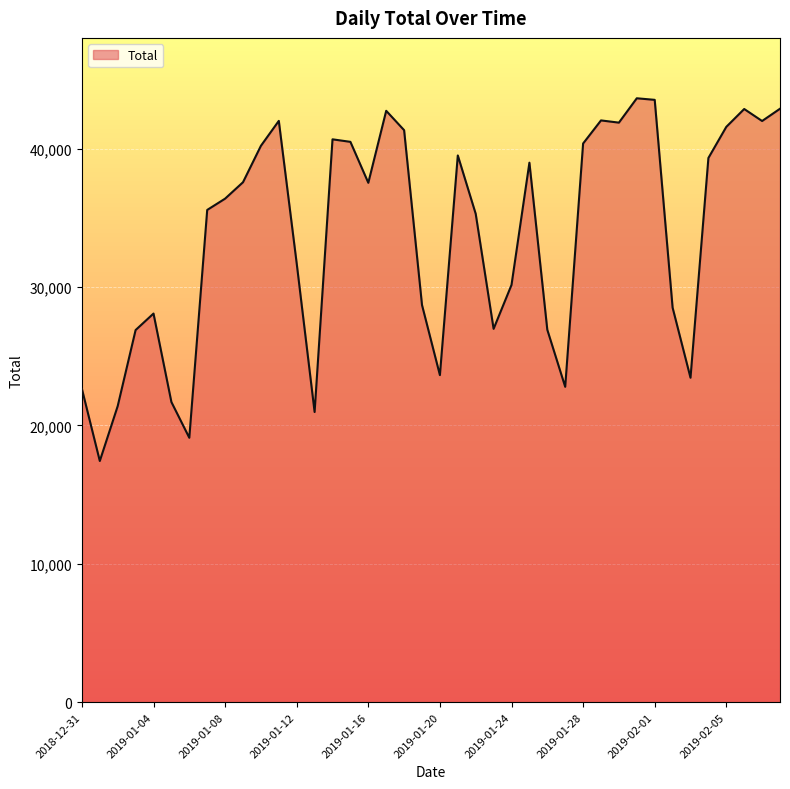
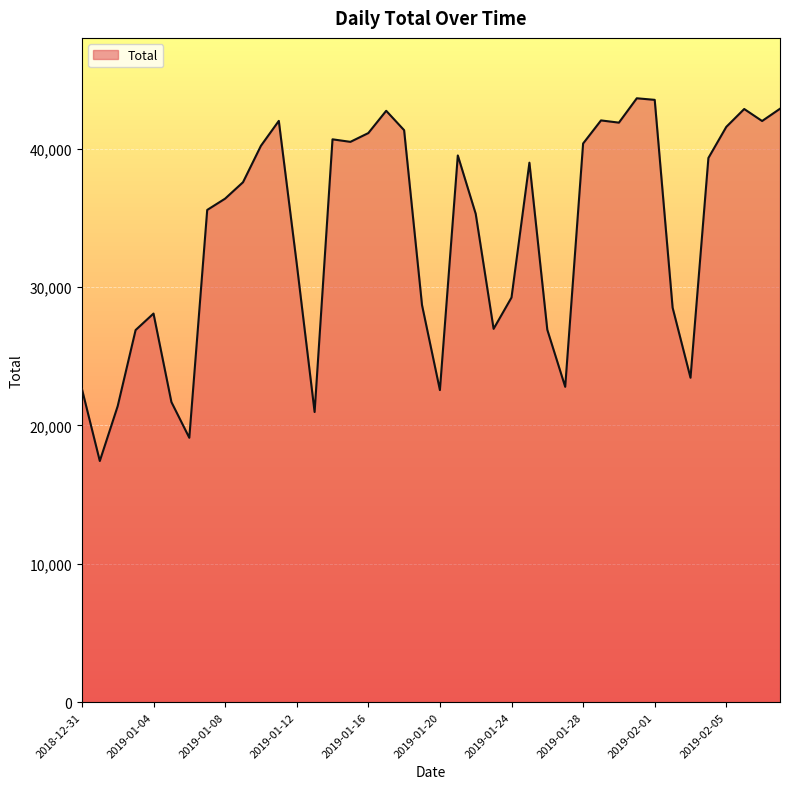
2019-01-16: 37,500 -> 41,100
2019-01-20: 23,600 -> 22,600
2019-01-24: 30,100 -> 29,200
